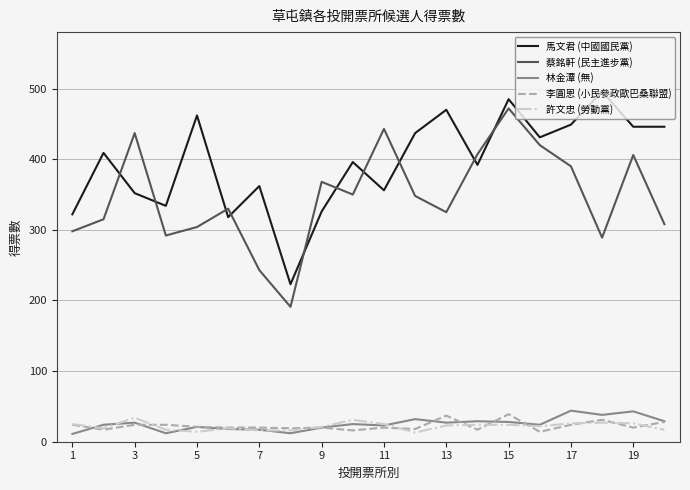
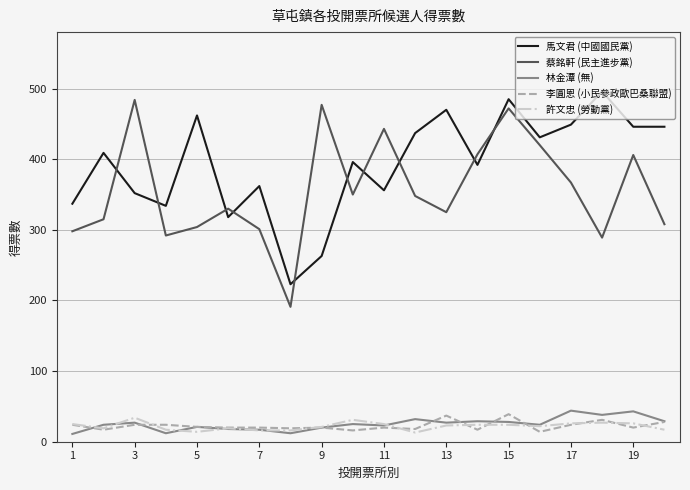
馬文君 (中國國民黨), 1: 320 -> 340
蔡銘軒 (民主進步黨), 3: 440 -> 480
蔡銘軒 (民主進步黨), 7: 240 -> 300
馬文君 (中國國民黨), 9: 330 -> 260
蔡銘軒 (民主進步黨), 9: 370 -> 480
蔡銘軒 (民主進步黨), 17: 390 -> 370
